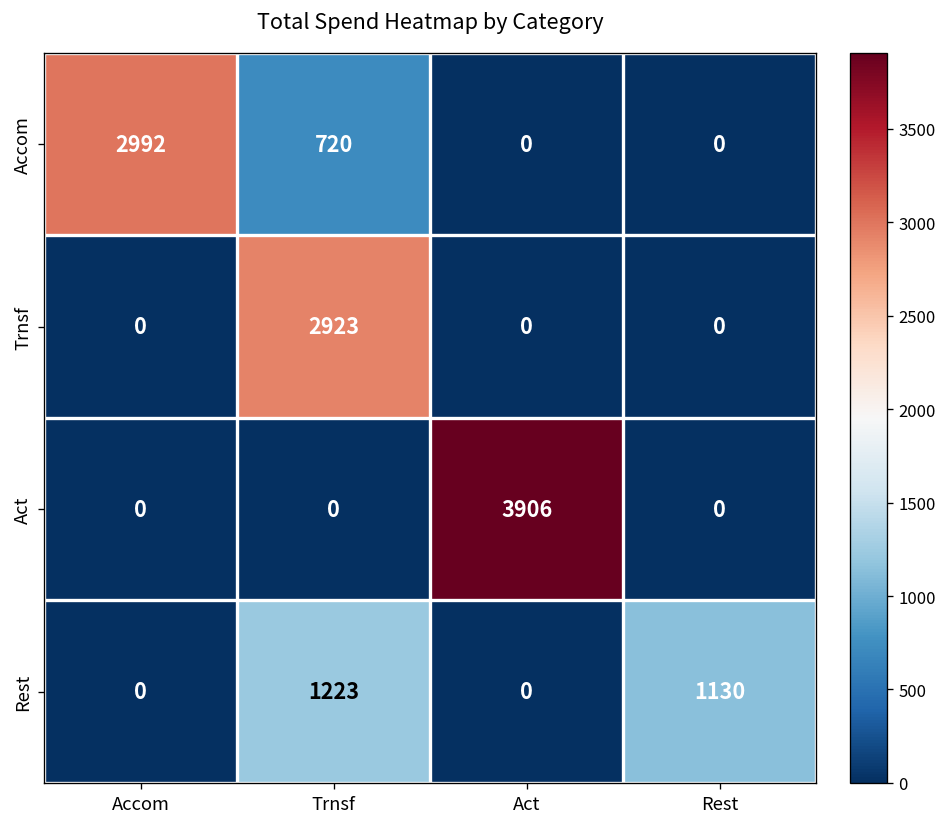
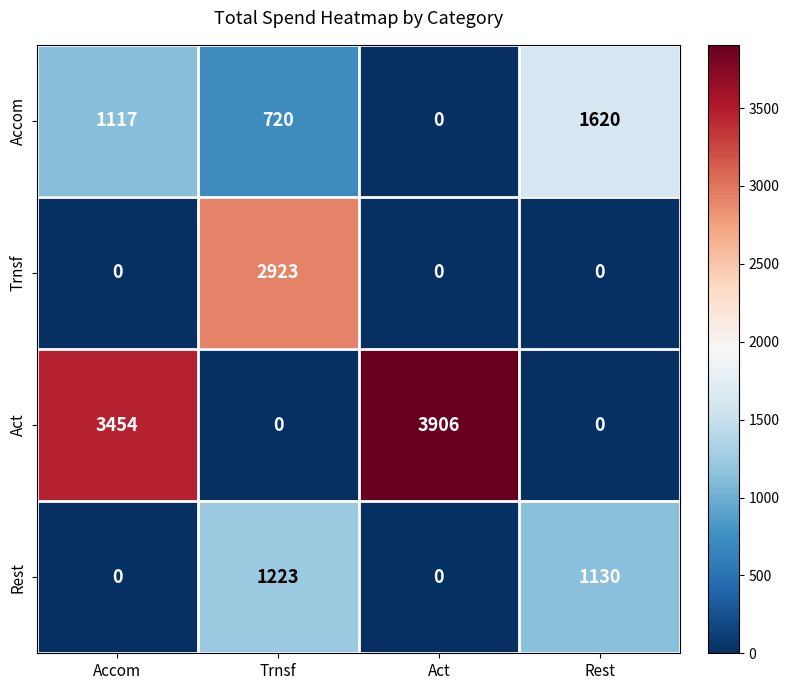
Accom, Accom: 2992 -> 1117
Accom, Rest: 0 -> 1620
Act, Accom: 0 -> 3454
